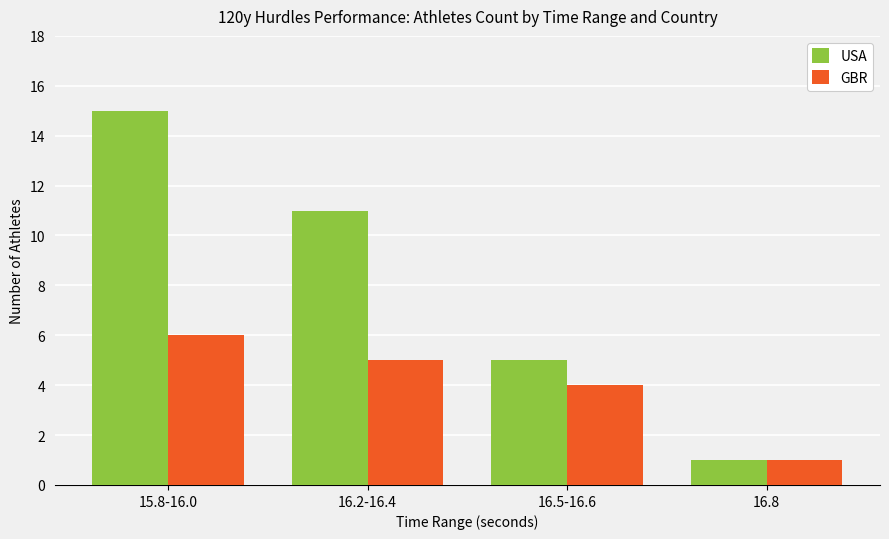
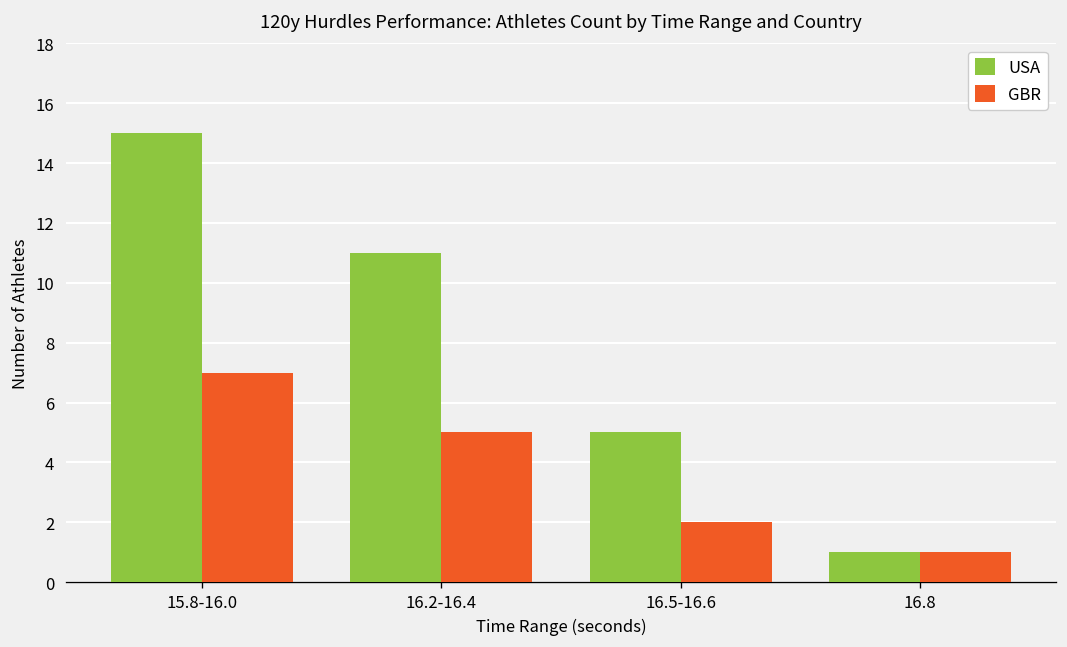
GBR, 15.8-16.0: 6 -> 7
GBR, 16.5-16.6: 4 -> 2
